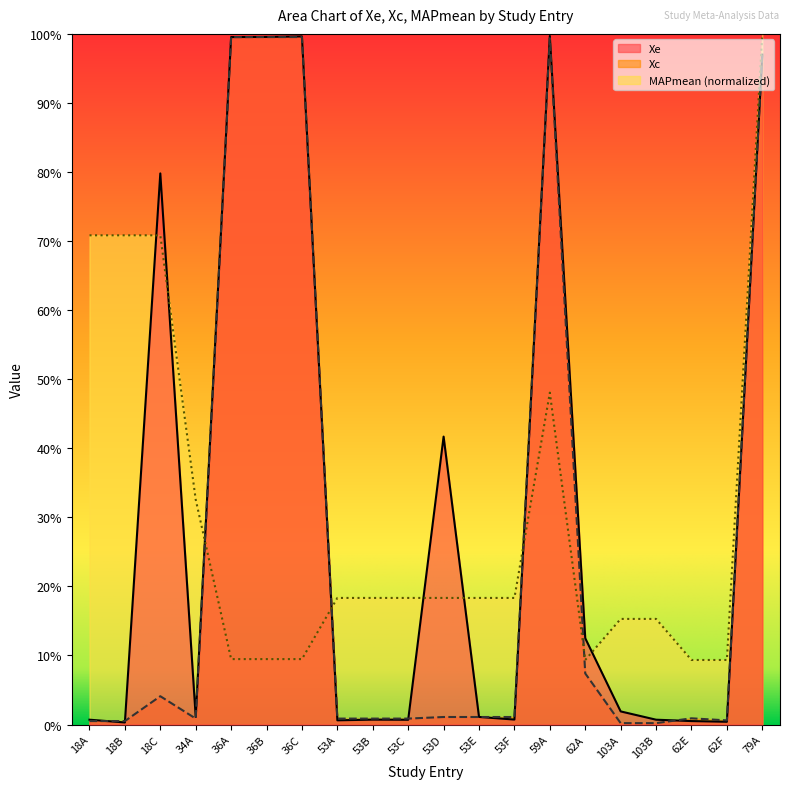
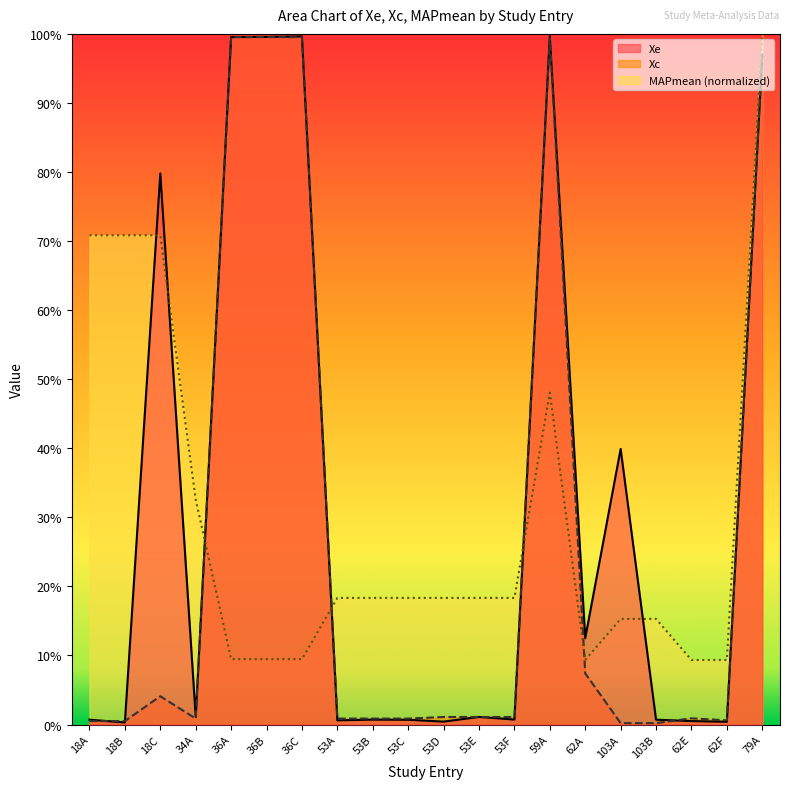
Xe, 53D: 42% -> 0%
Xe, 103A: 2% -> 40%
